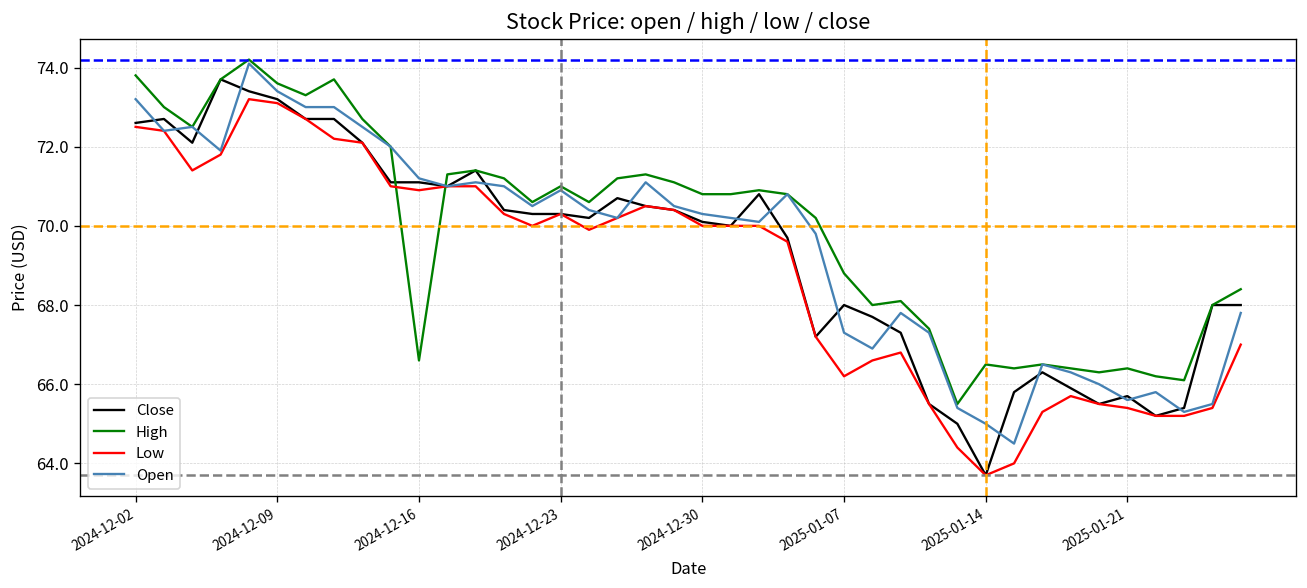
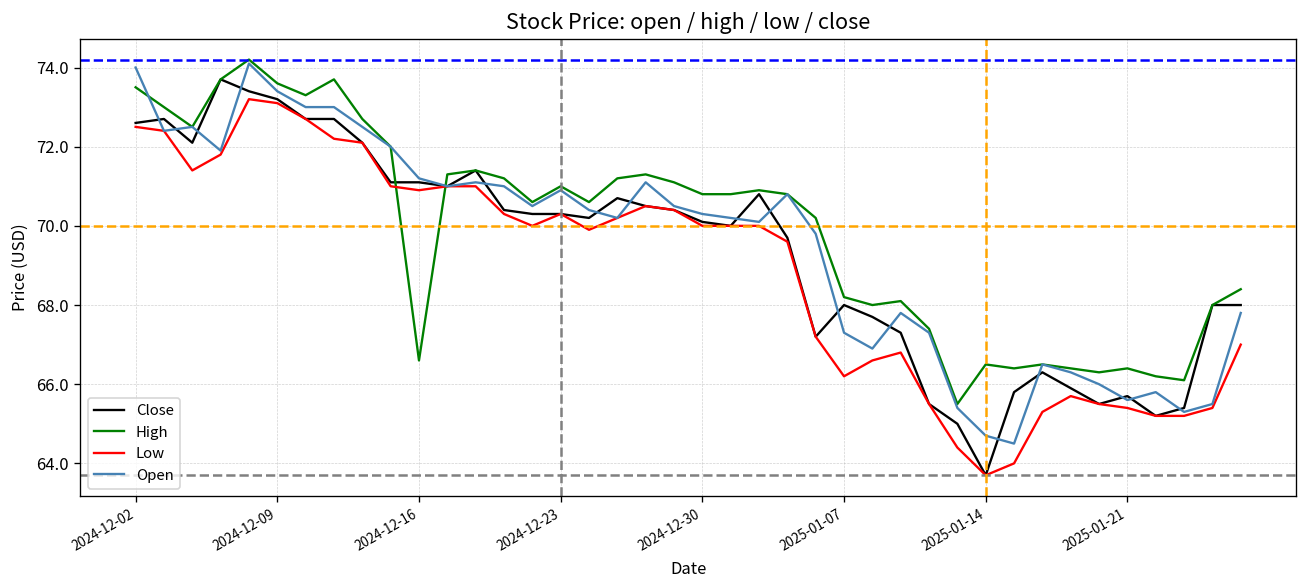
High, 2024-12-02: 73.8 -> 73.5
Open, 2024-12-02: 73.2 -> 74.0
High, 2025-01-07: 68.8 -> 68.2
Open, 2025-01-14: 65.0 -> 64.7
